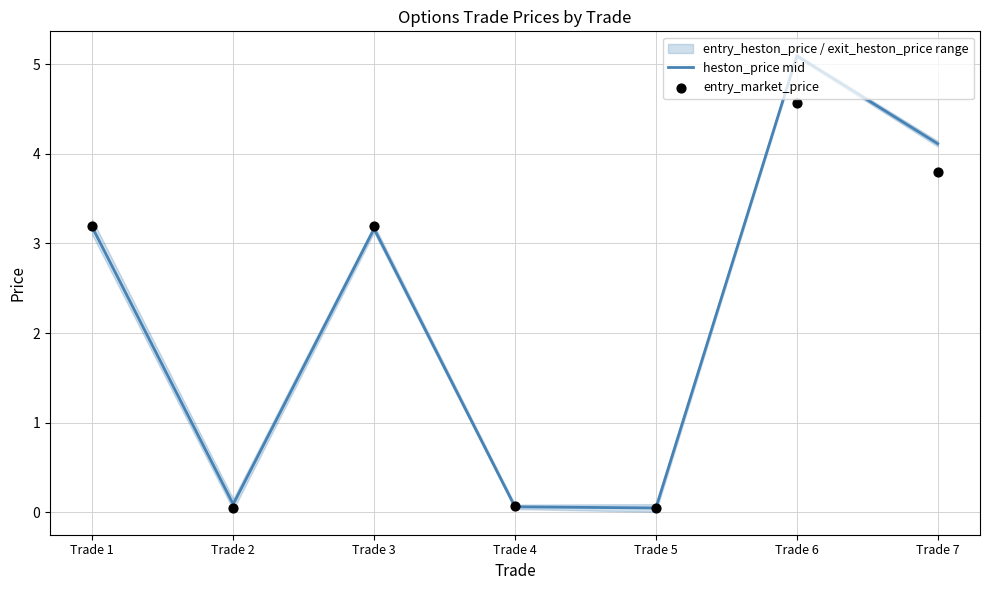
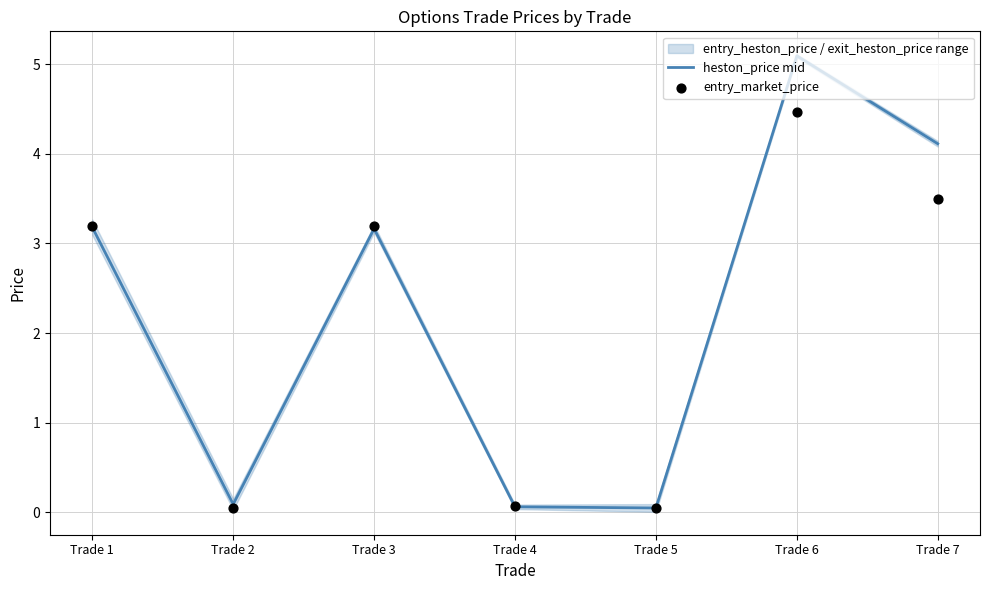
entry_market_price, Trade 6: 4.6 -> 4.5
entry_market_price, Trade 7: 3.8 -> 3.5
